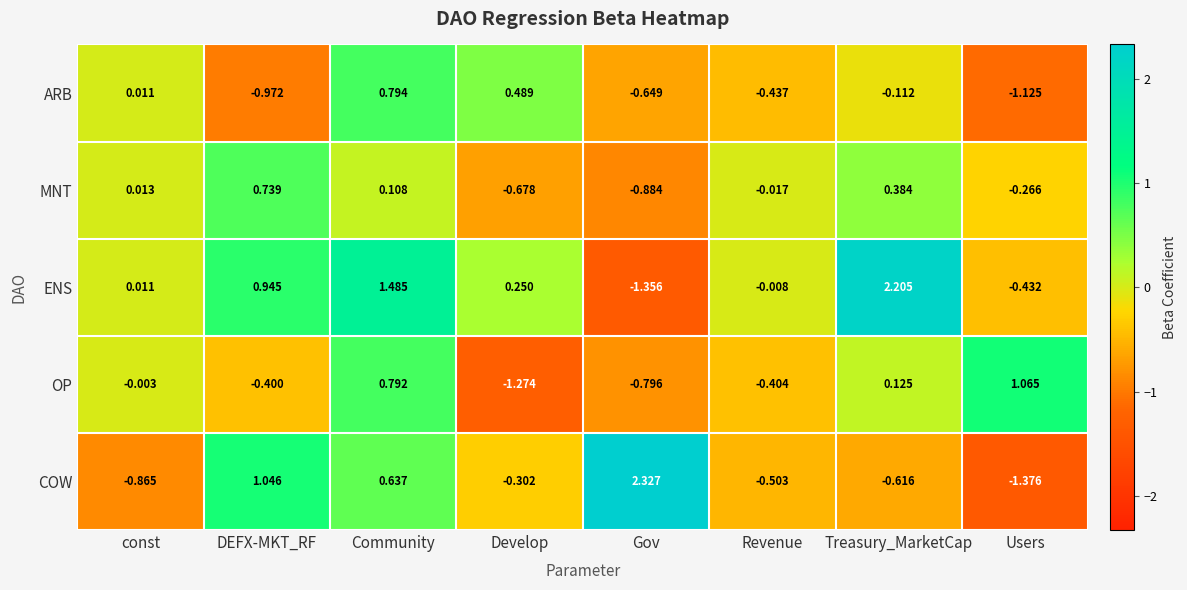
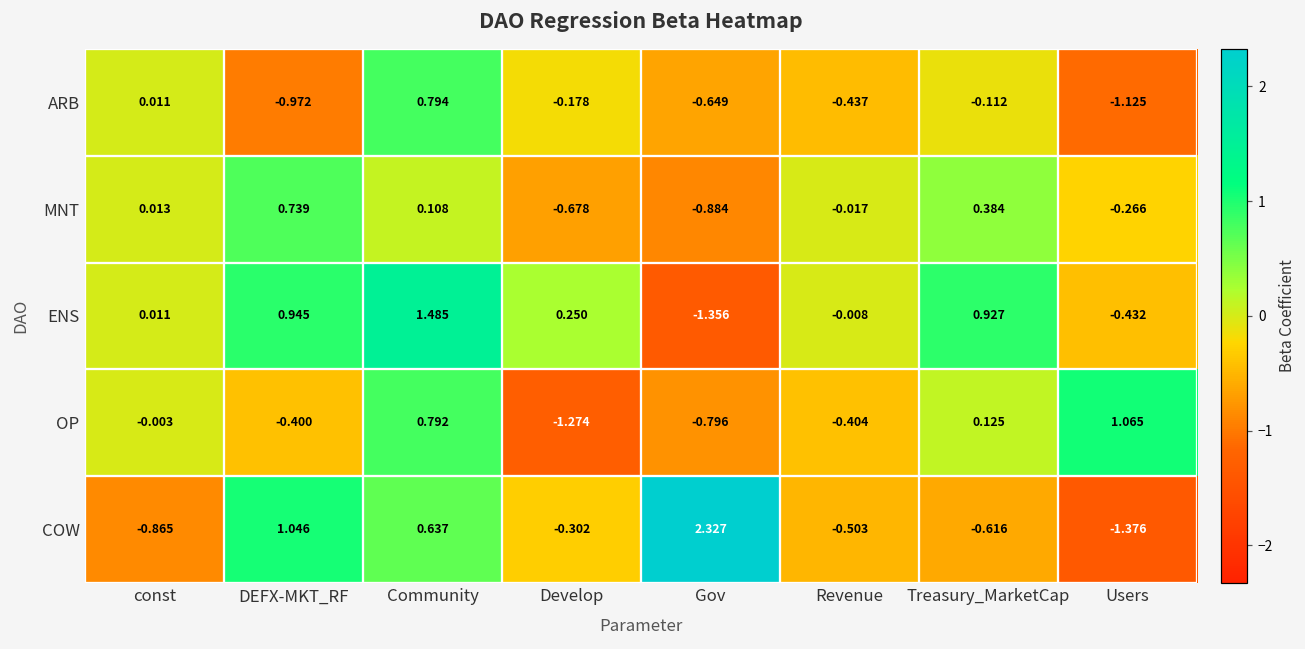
ARB, Develop: 0.489 -> -0.178
ENS, Treasury_MarketCap: 2.205 -> 0.927
